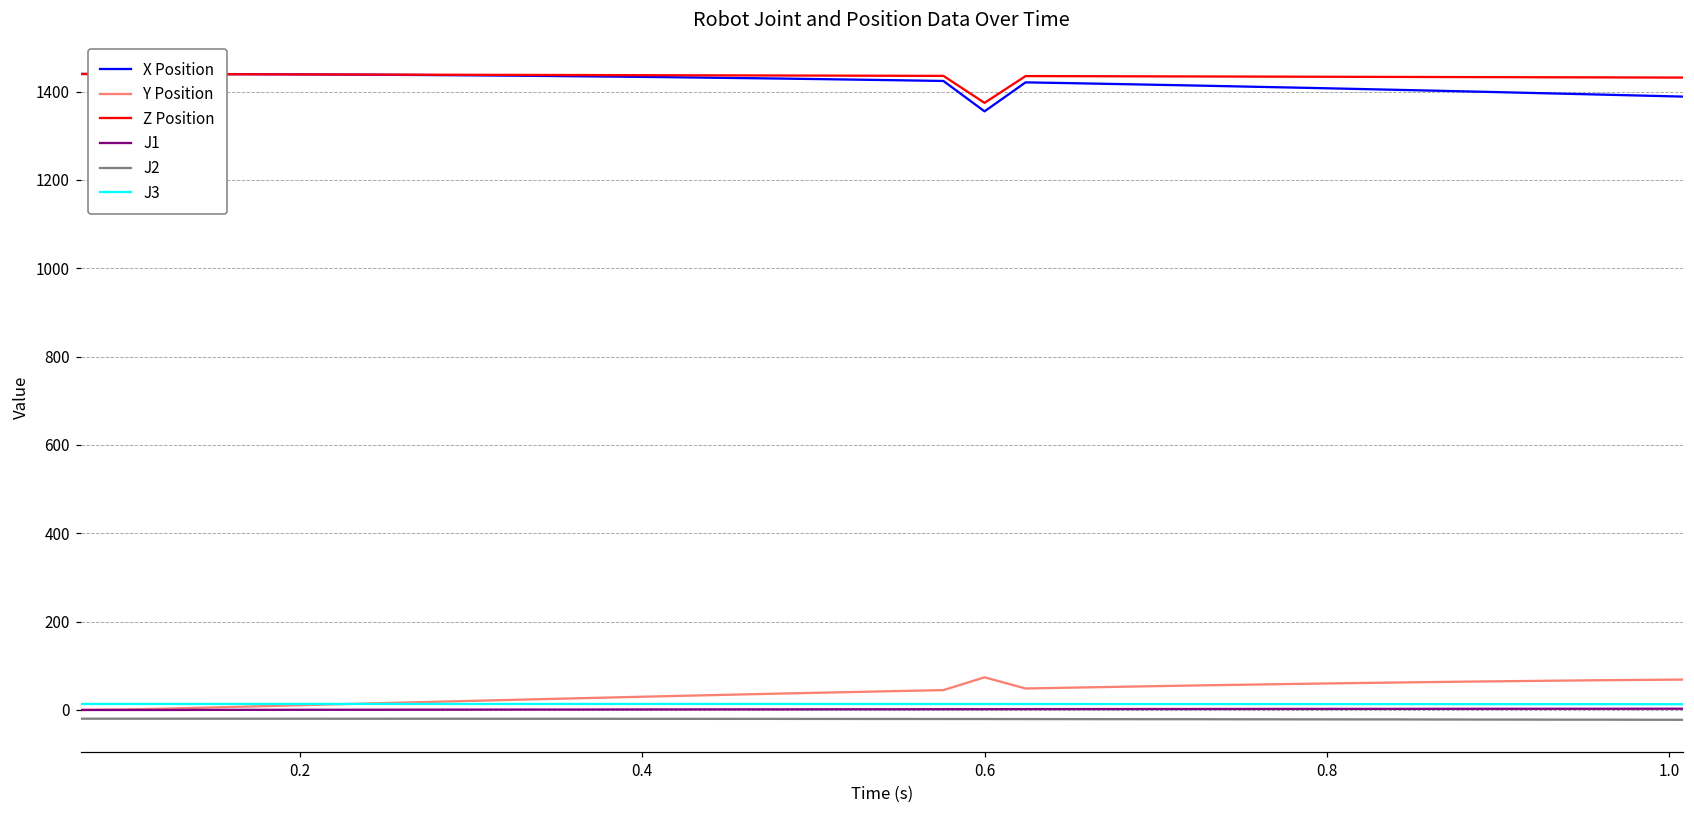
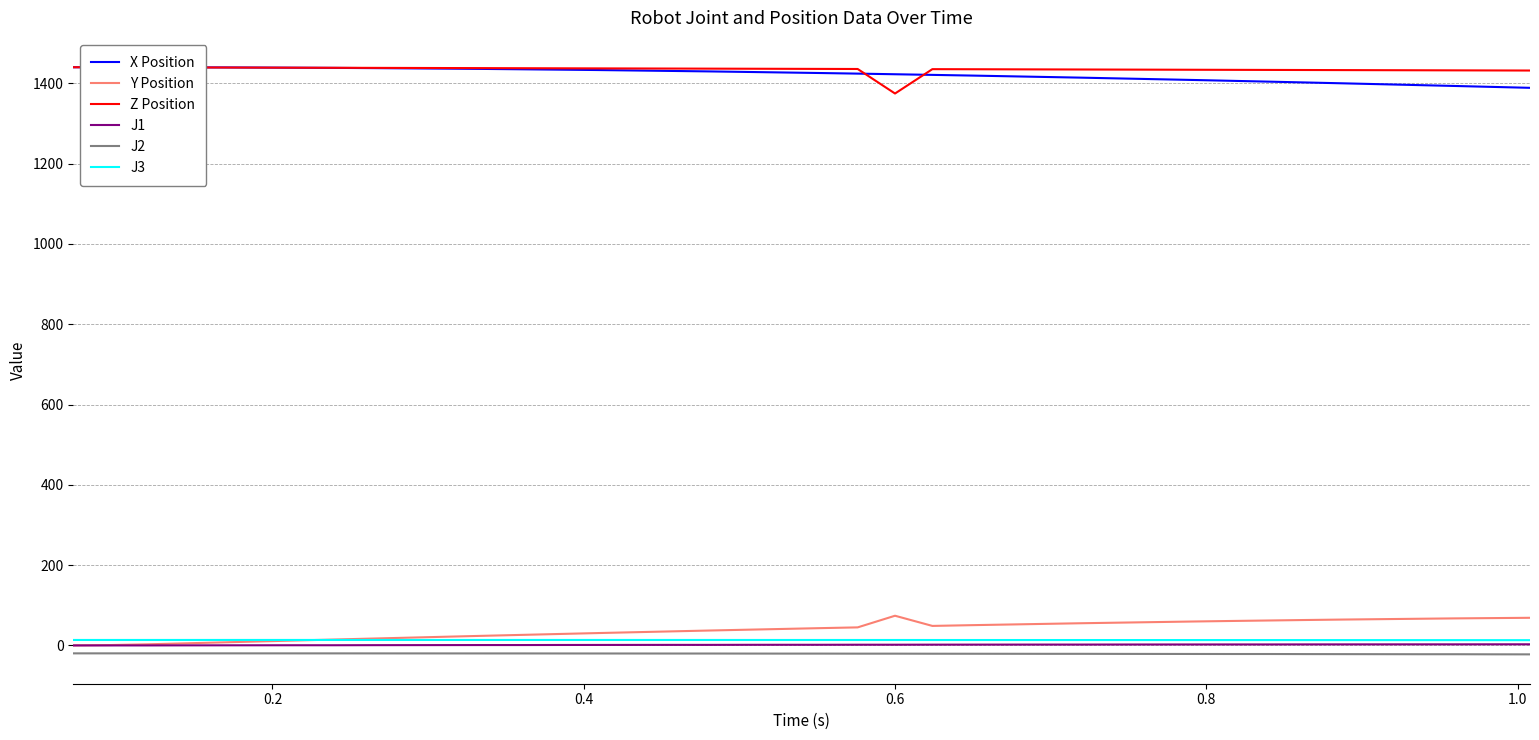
X Position, 0.6: 1360 -> 1420
